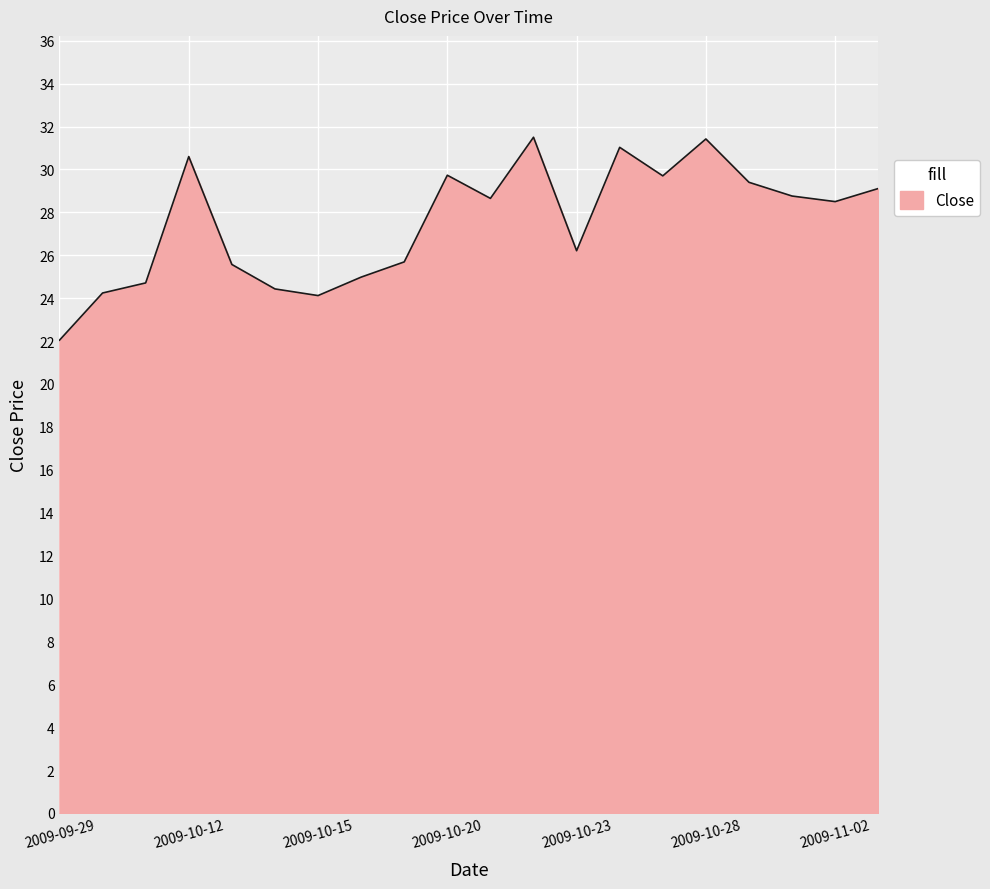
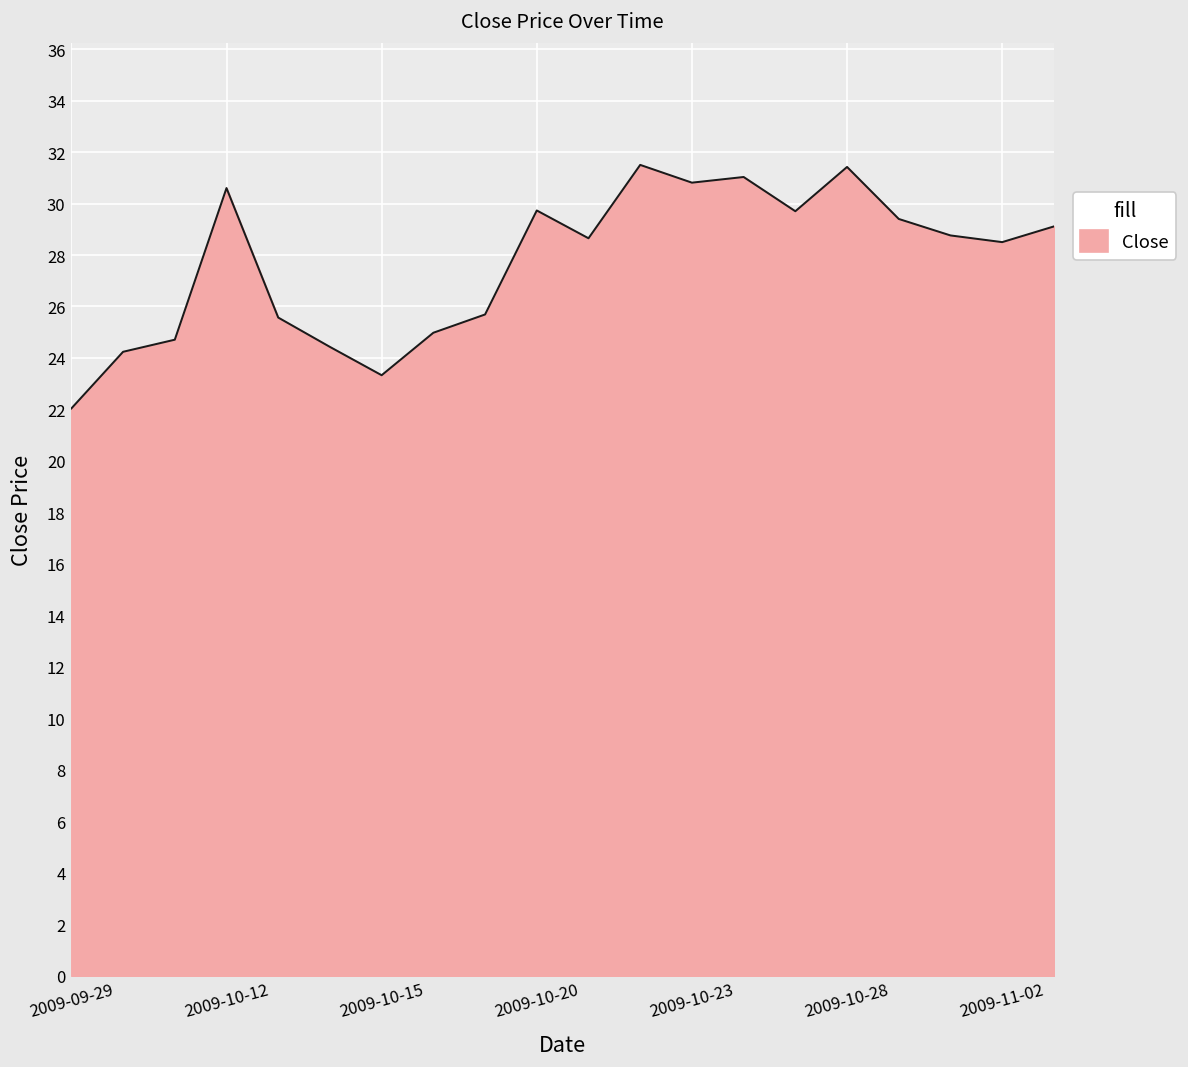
2009-10-15: 24.1 -> 23.3
2009-10-23: 26.2 -> 30.8
